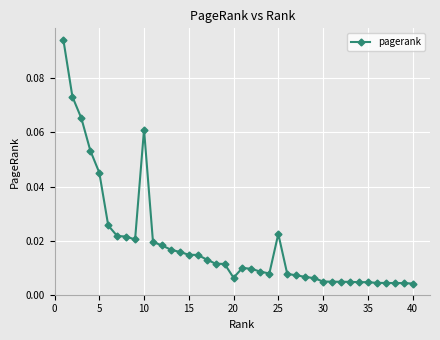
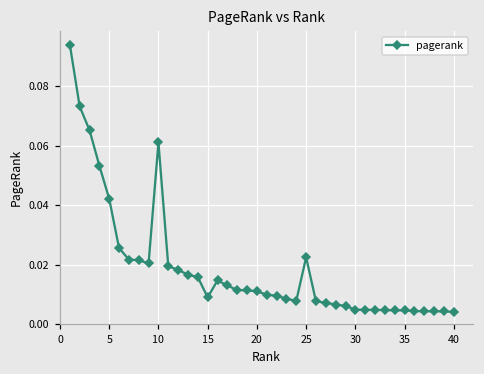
5: 0.045 -> 0.042
15: 0.015 -> 0.009
20: 0.006 -> 0.011
